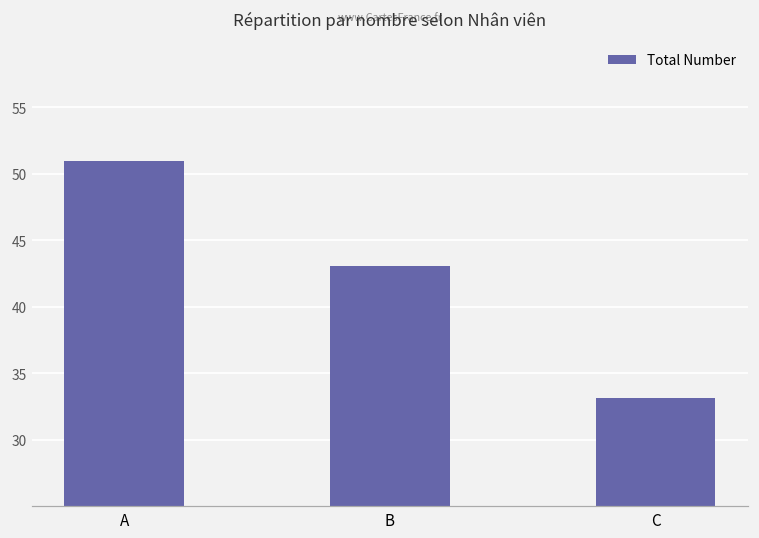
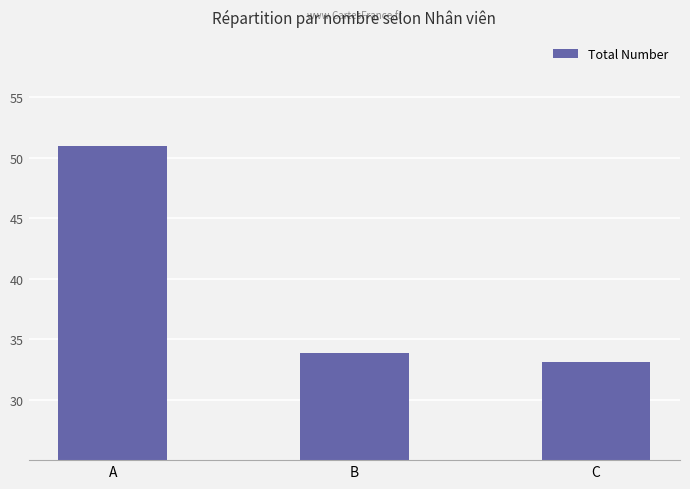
B: 43.0 -> 33.8
